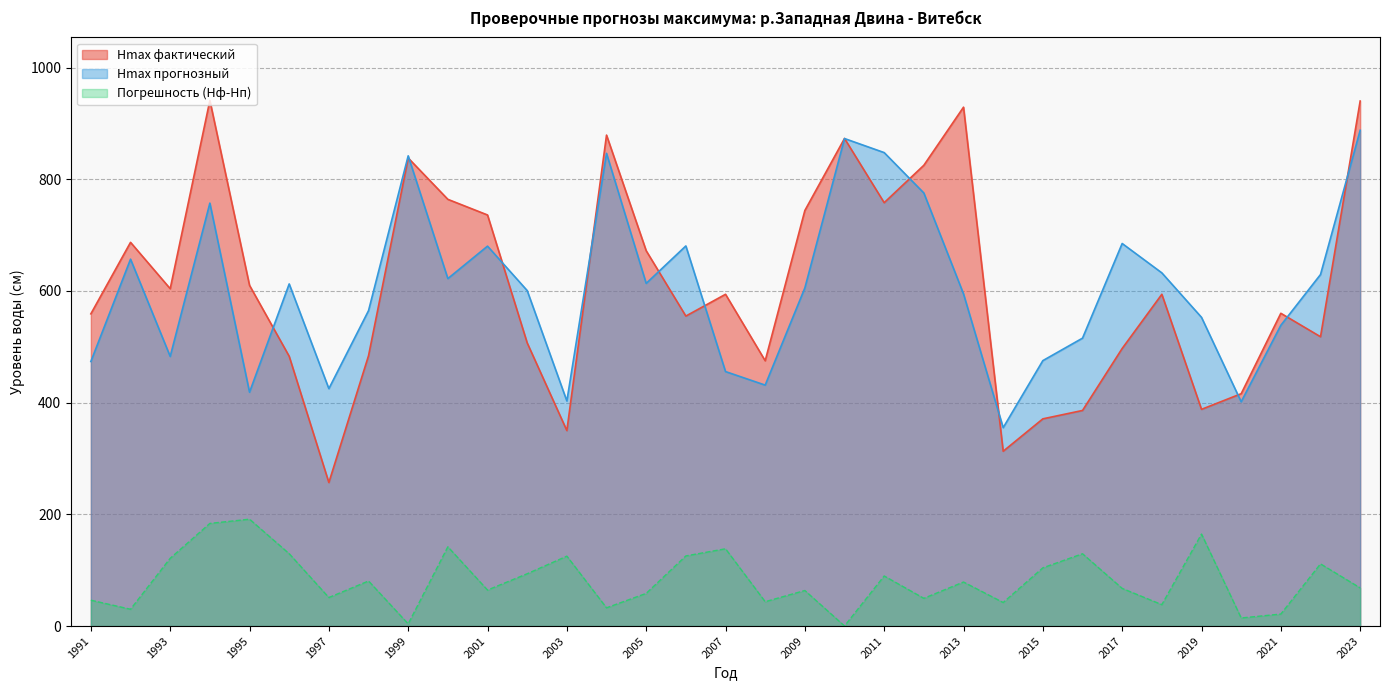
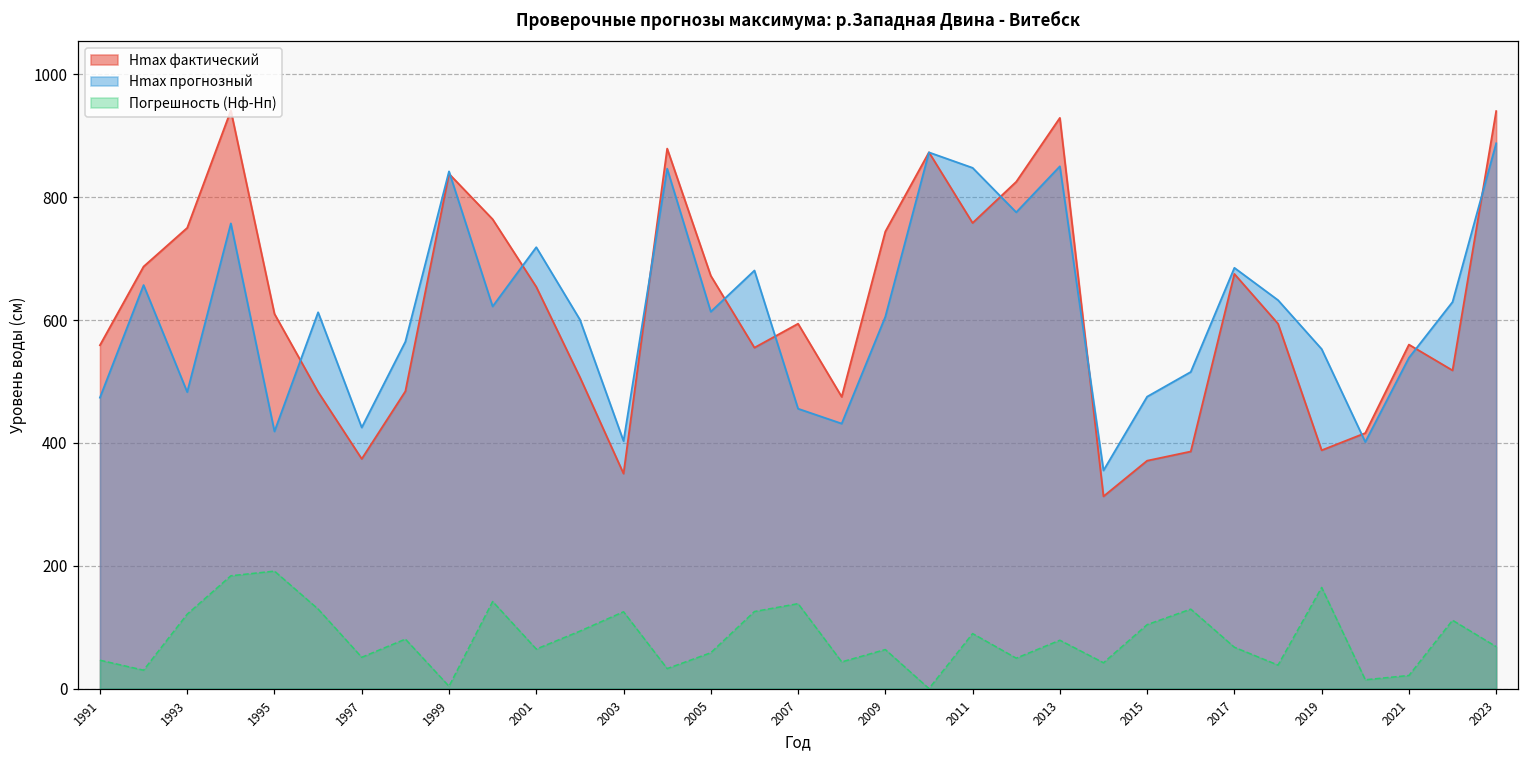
Hmax фактический, 1993: 600 -> 750
Hmax фактический, 1997: 260 -> 370
Hmax фактический, 2001: 740 -> 650
Hmax прогнозный, 2001: 680 -> 720
Hmax прогнозный, 2013: 590 -> 850
Hmax фактический, 2017: 500 -> 680
